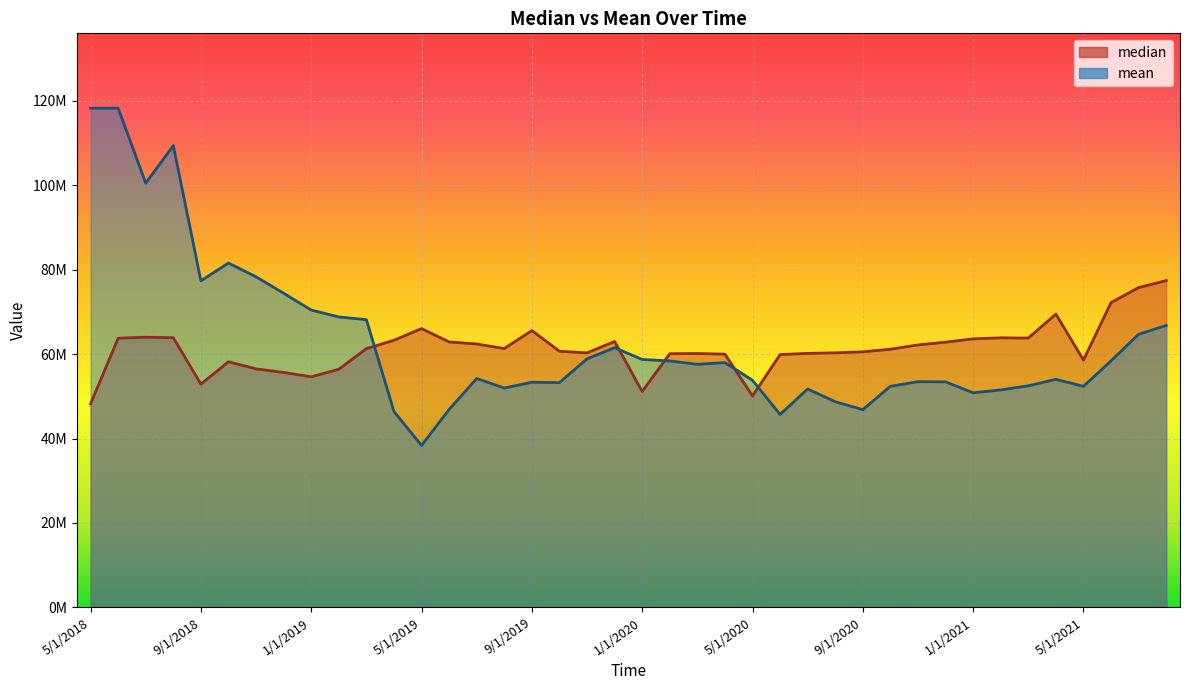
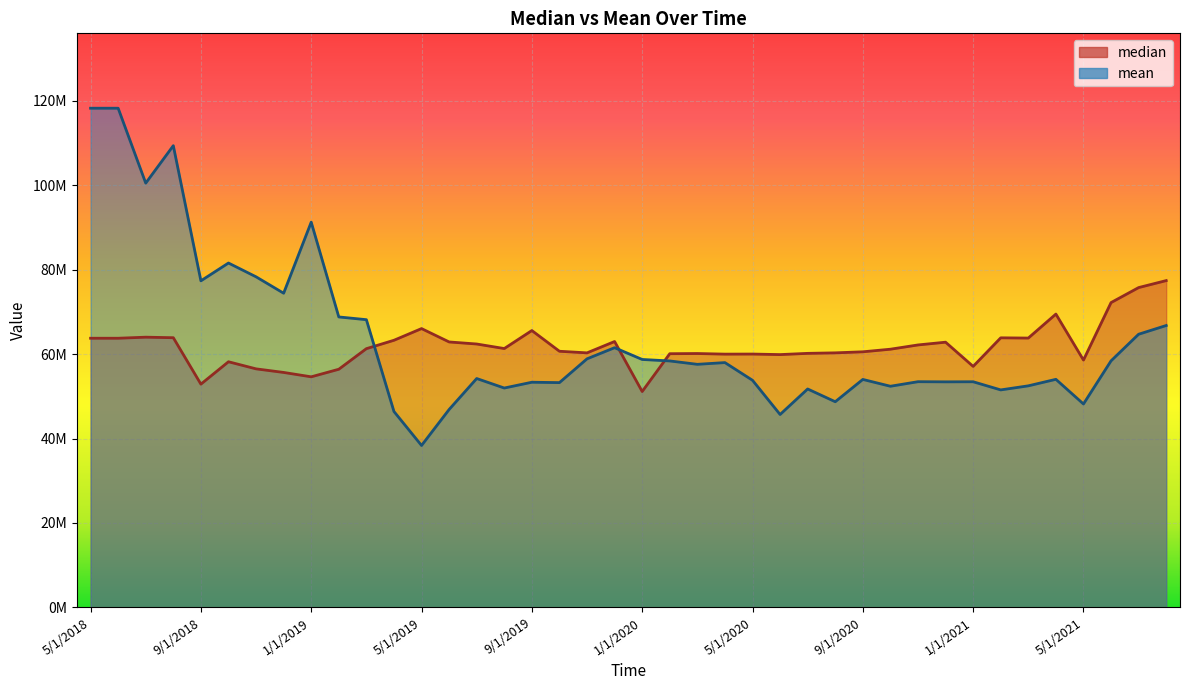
median, 5/1/2018: 48000000 -> 64000000
mean, 1/1/2019: 70000000 -> 91000000
median, 5/1/2020: 50000000 -> 60000000
mean, 9/1/2020: 47000000 -> 54000000
median, 1/1/2021: 64000000 -> 57000000
mean, 1/1/2021: 51000000 -> 53000000
mean, 5/1/2021: 52000000 -> 48000000
